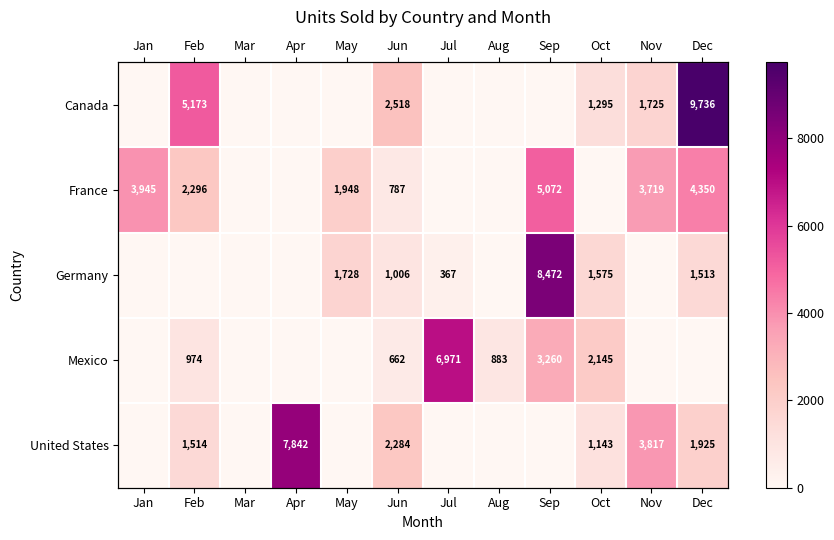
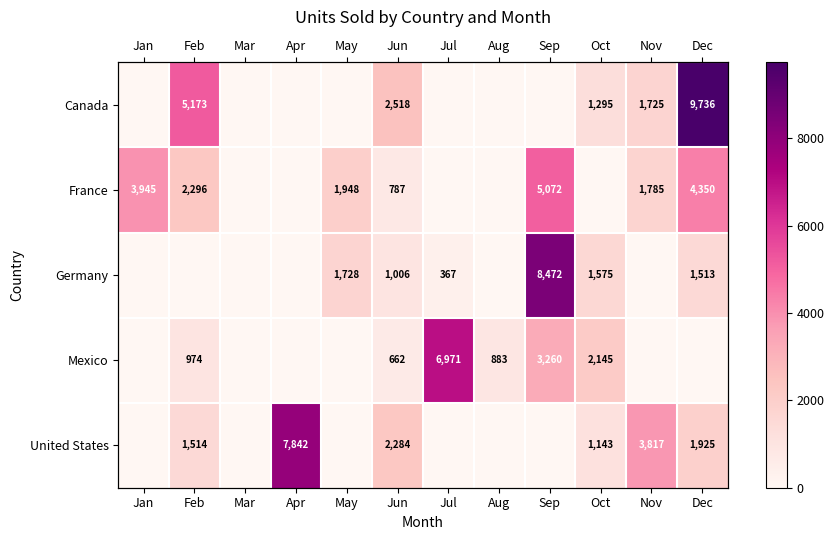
France, Nov: 3,719 -> 1,785
